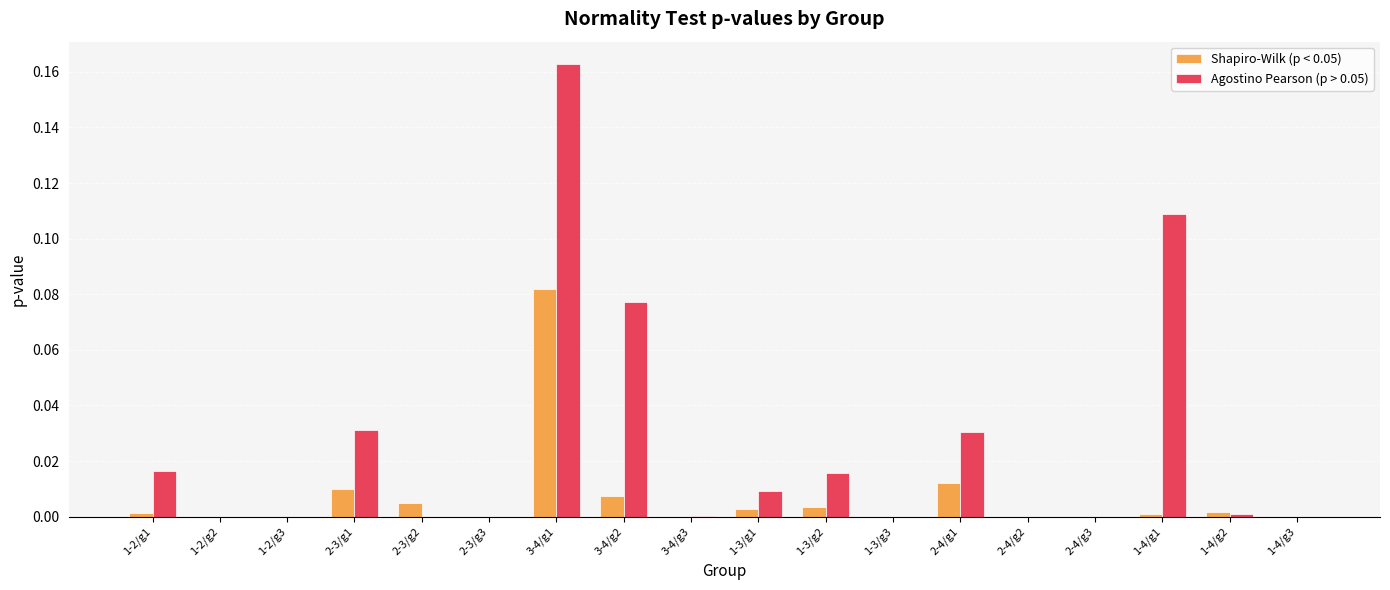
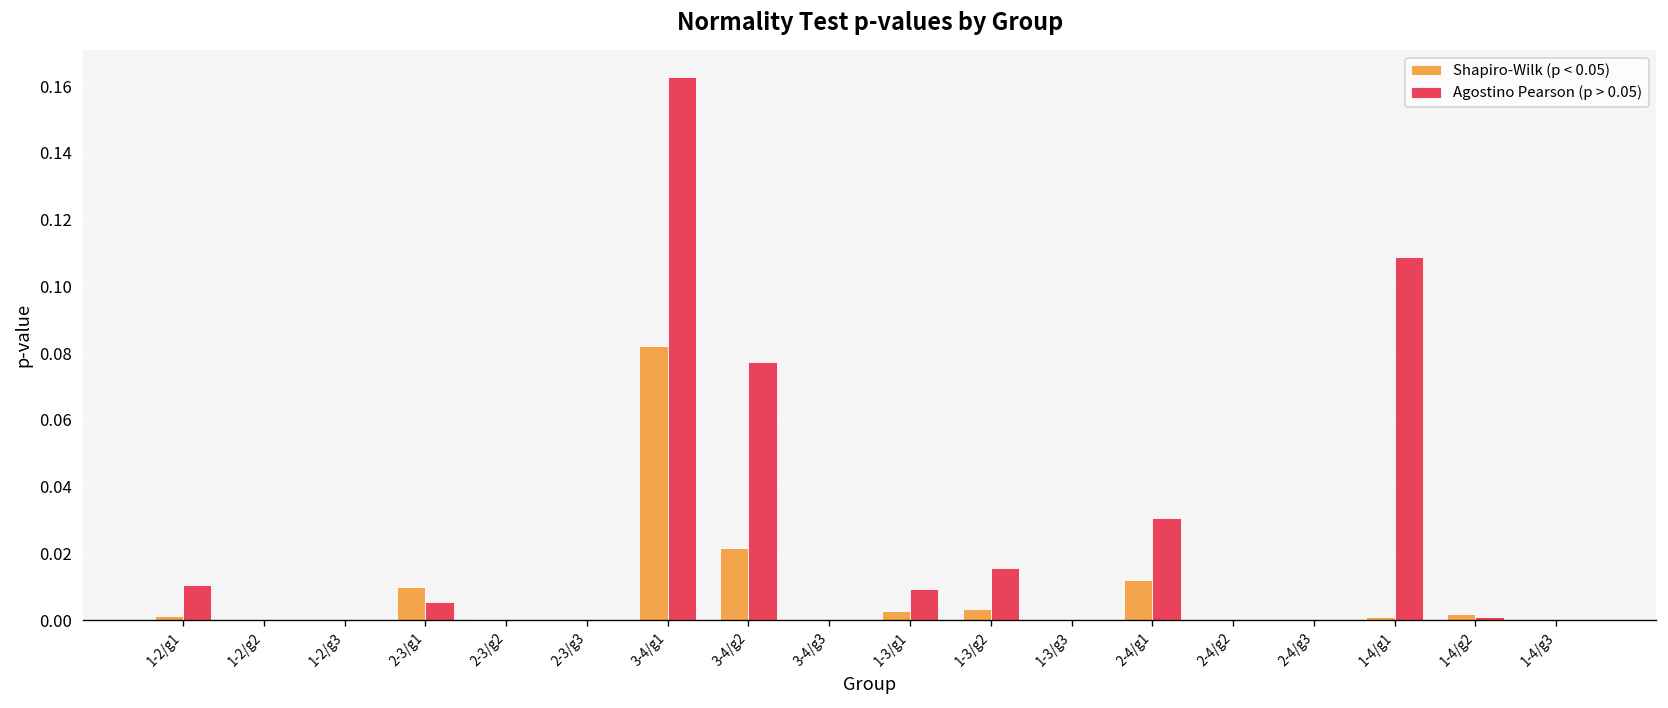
Agostino Pearson (p > 0.05), 1-2/g1: 0.016 -> 0.010
Agostino Pearson (p > 0.05), 2-3/g1: 0.031 -> 0.006
Shapiro-Wilk (p < 0.05), 2-3/g2: 0.005 -> 0.000
Shapiro-Wilk (p < 0.05), 3-4/g2: 0.007 -> 0.022
